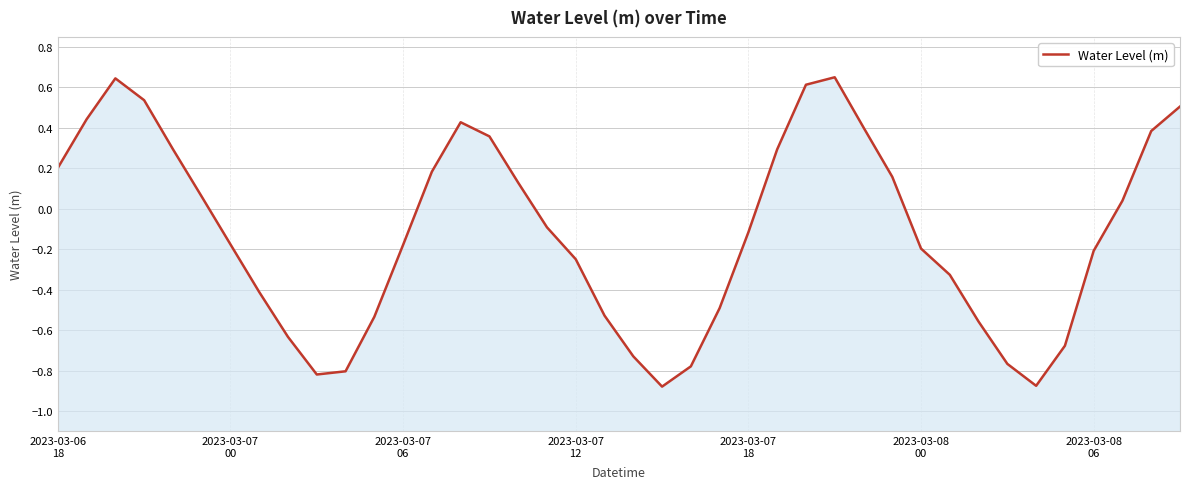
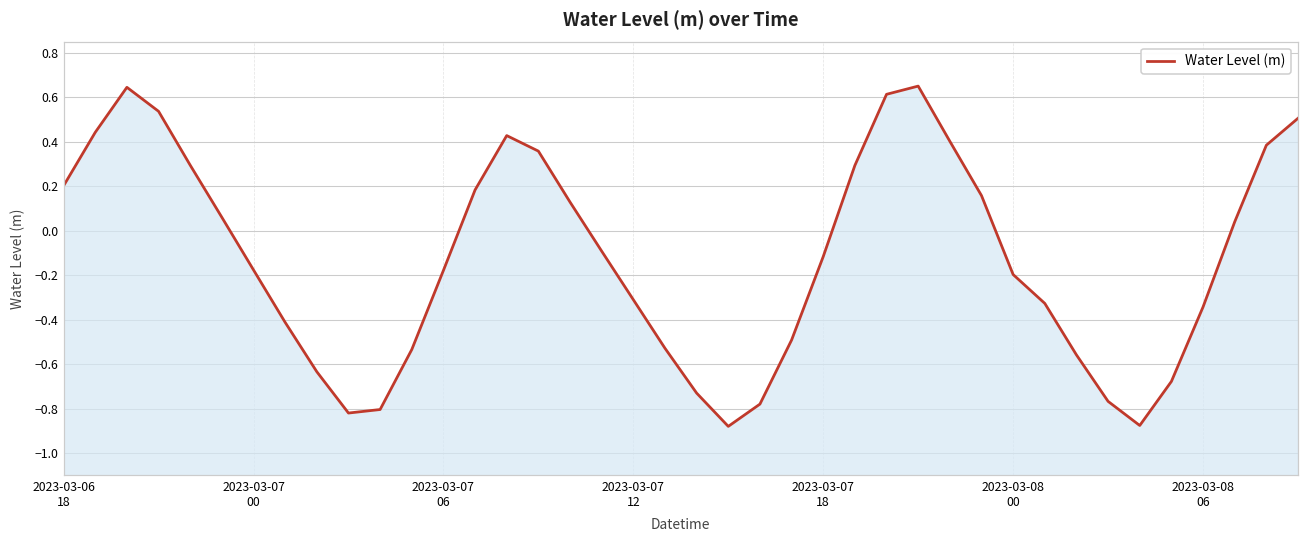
2023-03-07 12: -0.25 -> -0.31
2023-03-08 06: -0.21 -> -0.34
